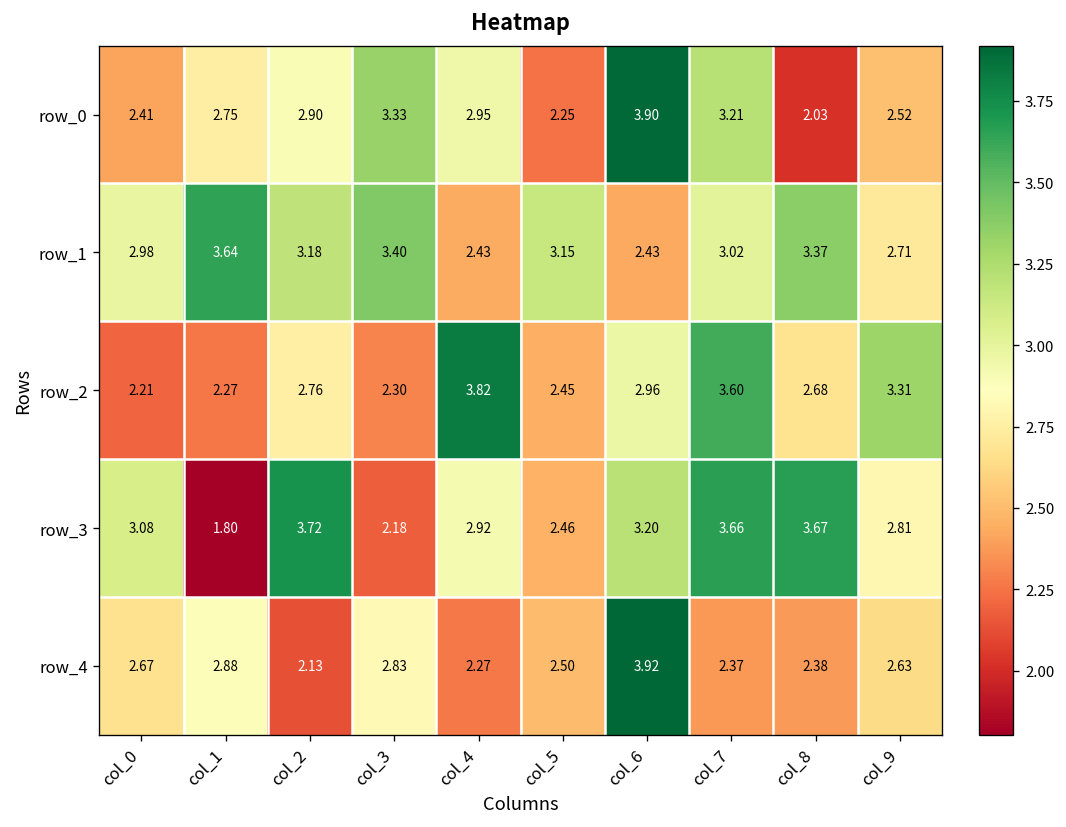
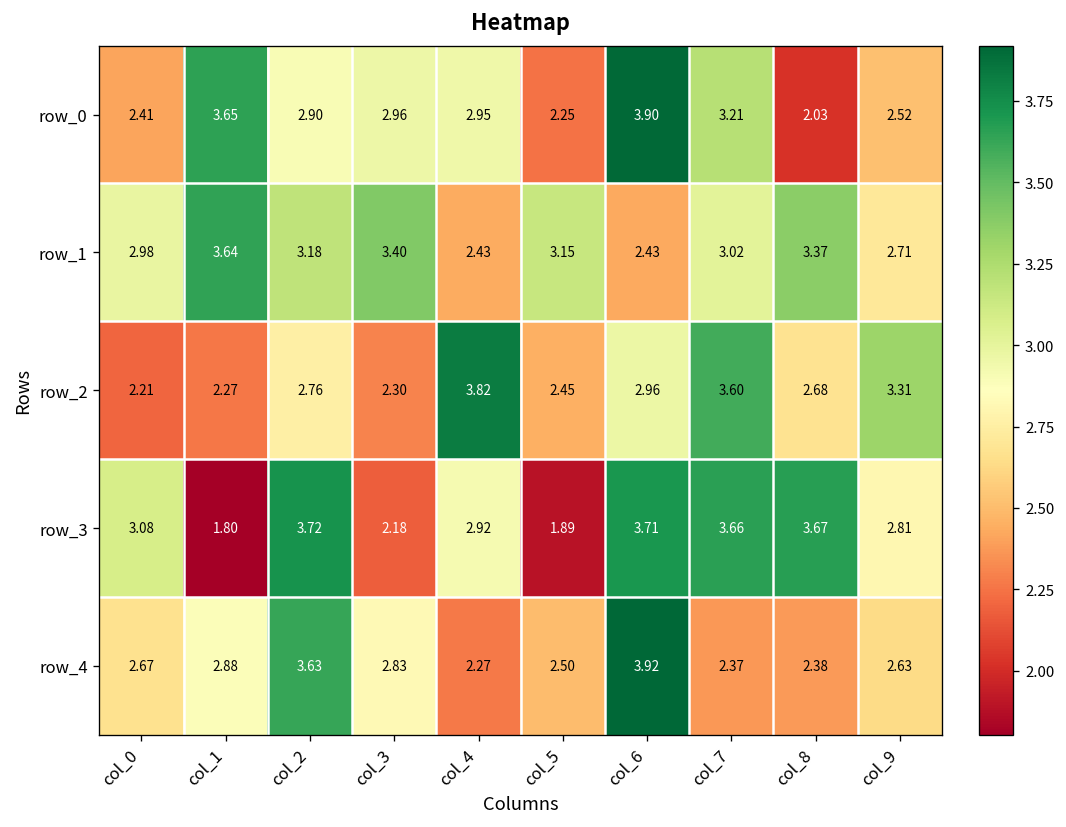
row_0, col_1: 2.75 -> 3.65
row_0, col_3: 3.33 -> 2.96
row_3, col_5: 2.46 -> 1.89
row_3, col_6: 3.20 -> 3.71
row_4, col_2: 2.13 -> 3.63
